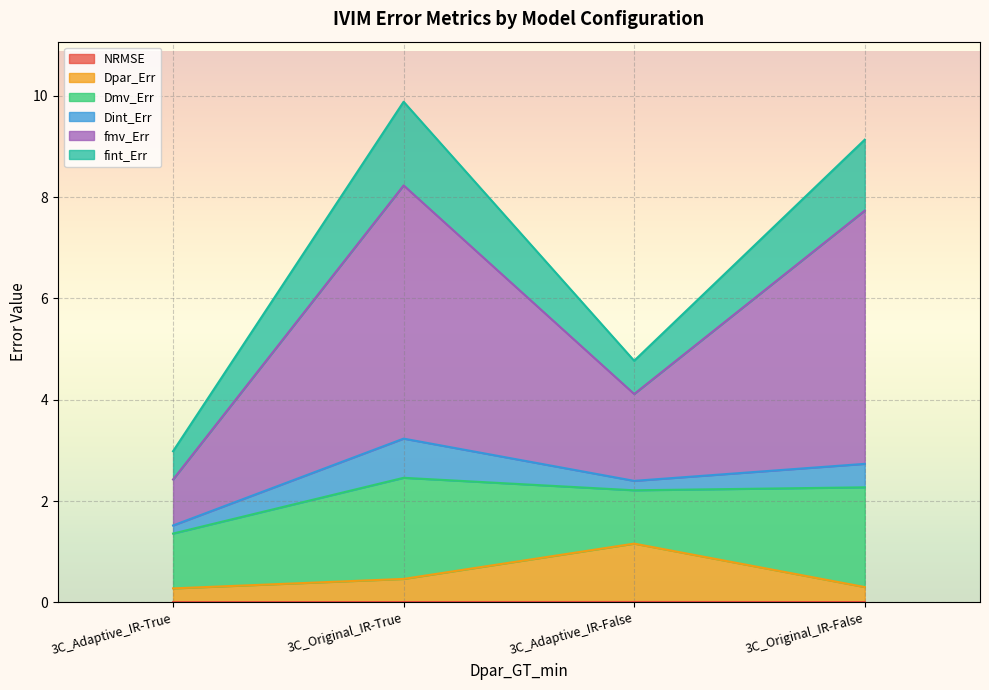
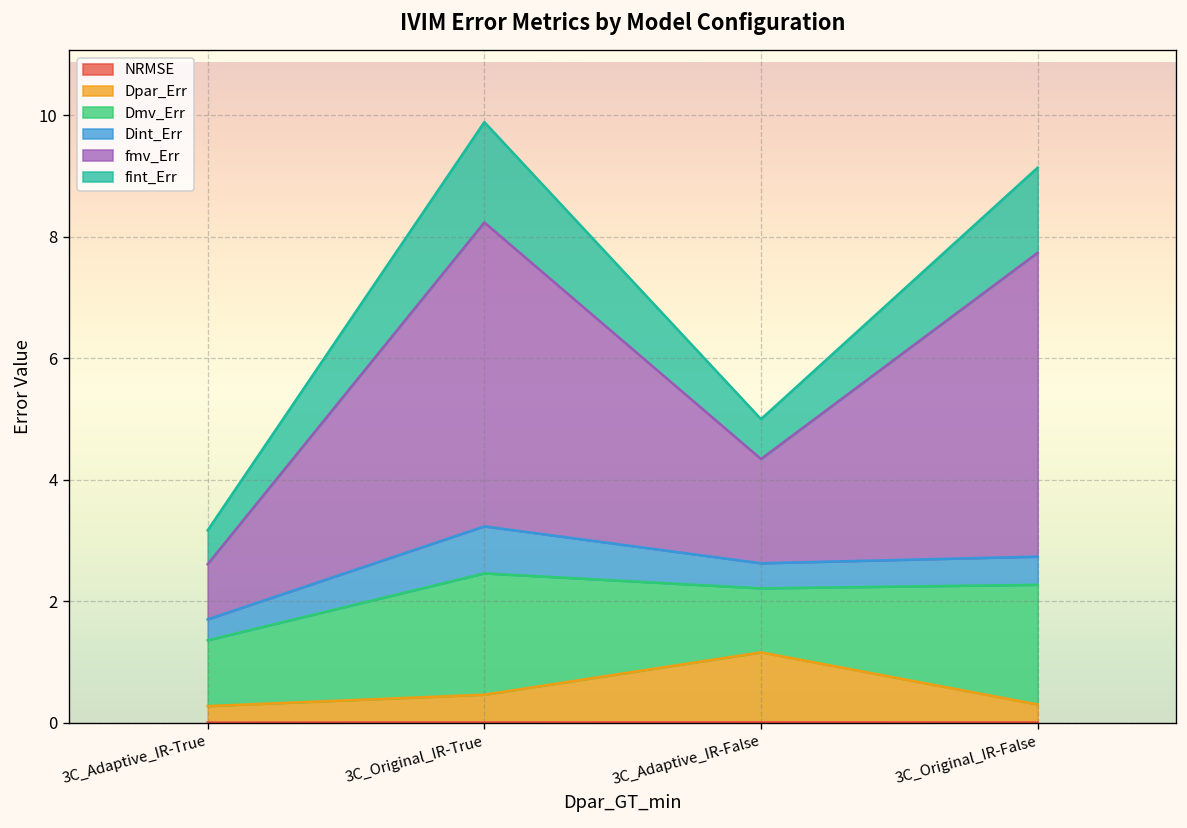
Dint_Err, 3C_Adaptive_IR-True: 0.2 -> 0.3
Dint_Err, 3C_Adaptive_IR-False: 0.2 -> 0.4
